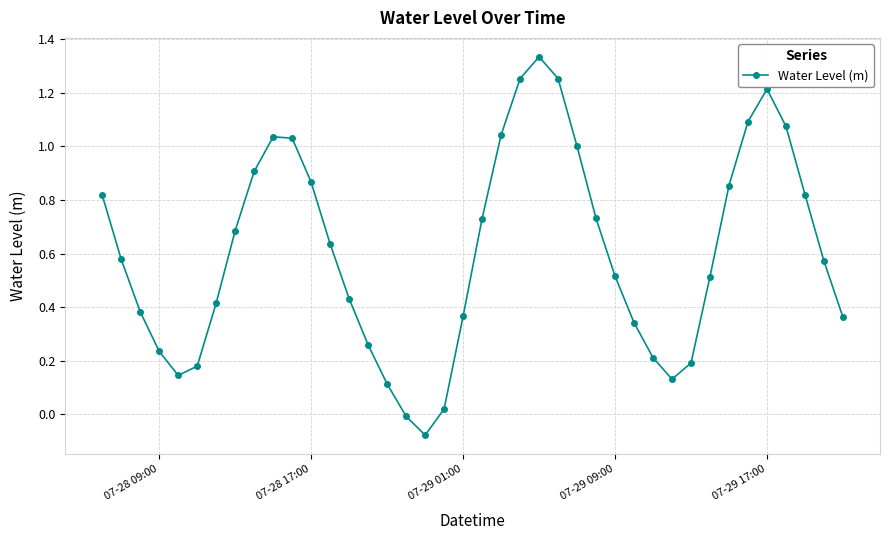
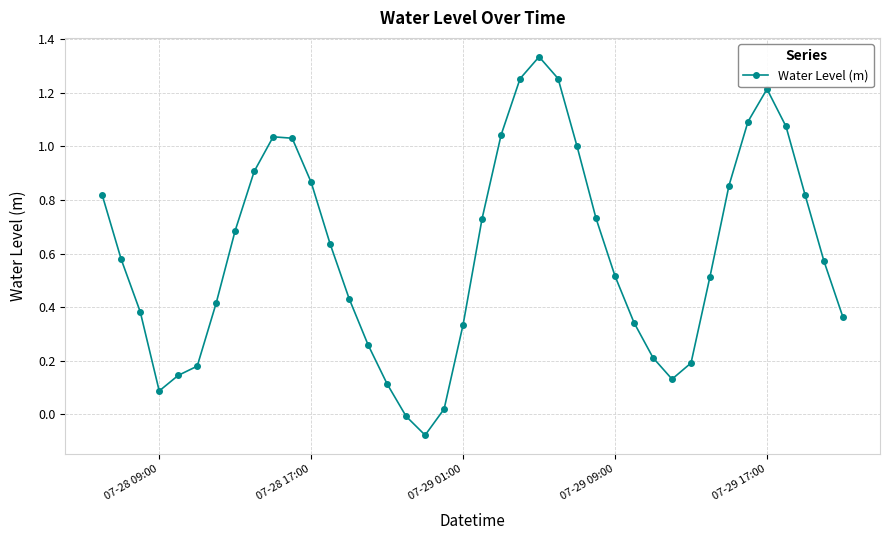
07-28 09:00: 0.24 -> 0.09
07-29 01:00: 0.37 -> 0.34
